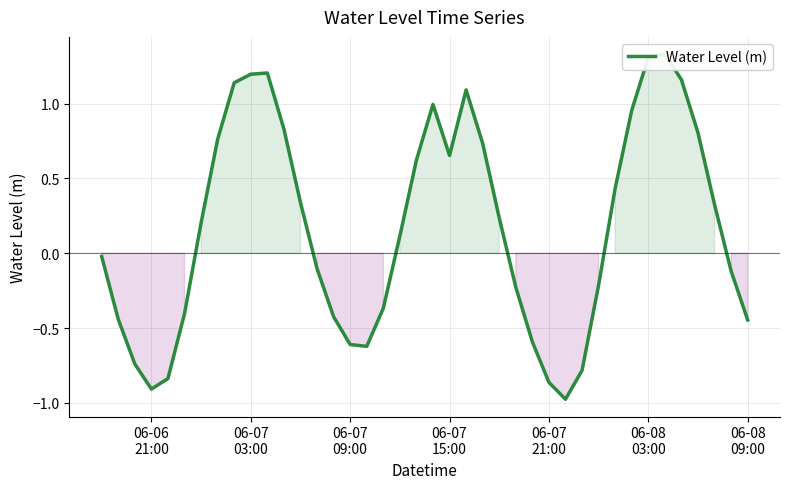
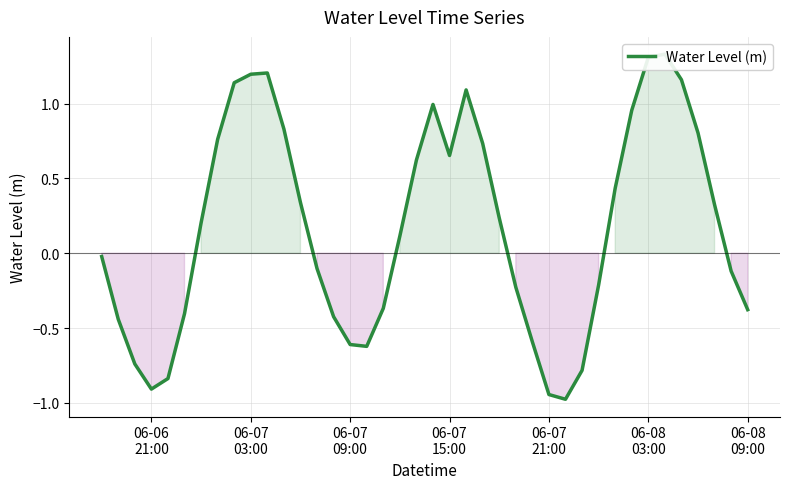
06-07 21:00: -0.86 -> -0.94
06-08 09:00: -0.45 -> -0.38
